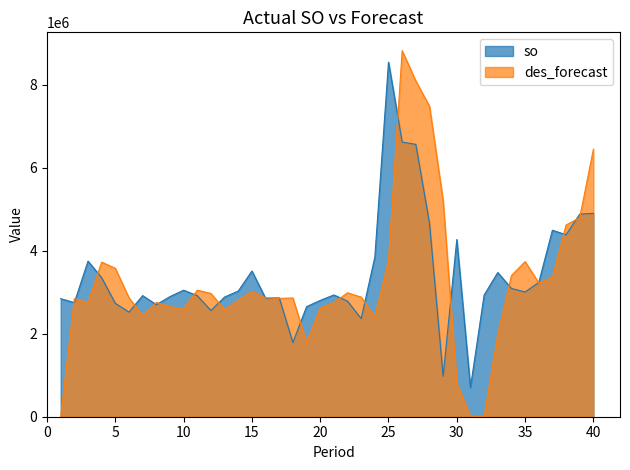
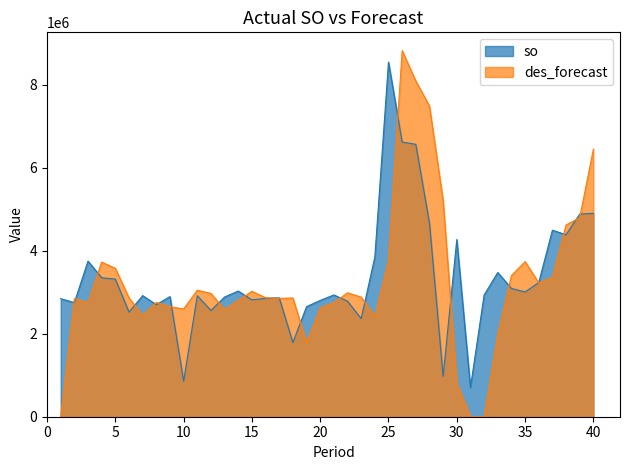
so, 5: 2700000 -> 3300000
so, 10: 3000000 -> 900000
so, 15: 3500000 -> 2800000
